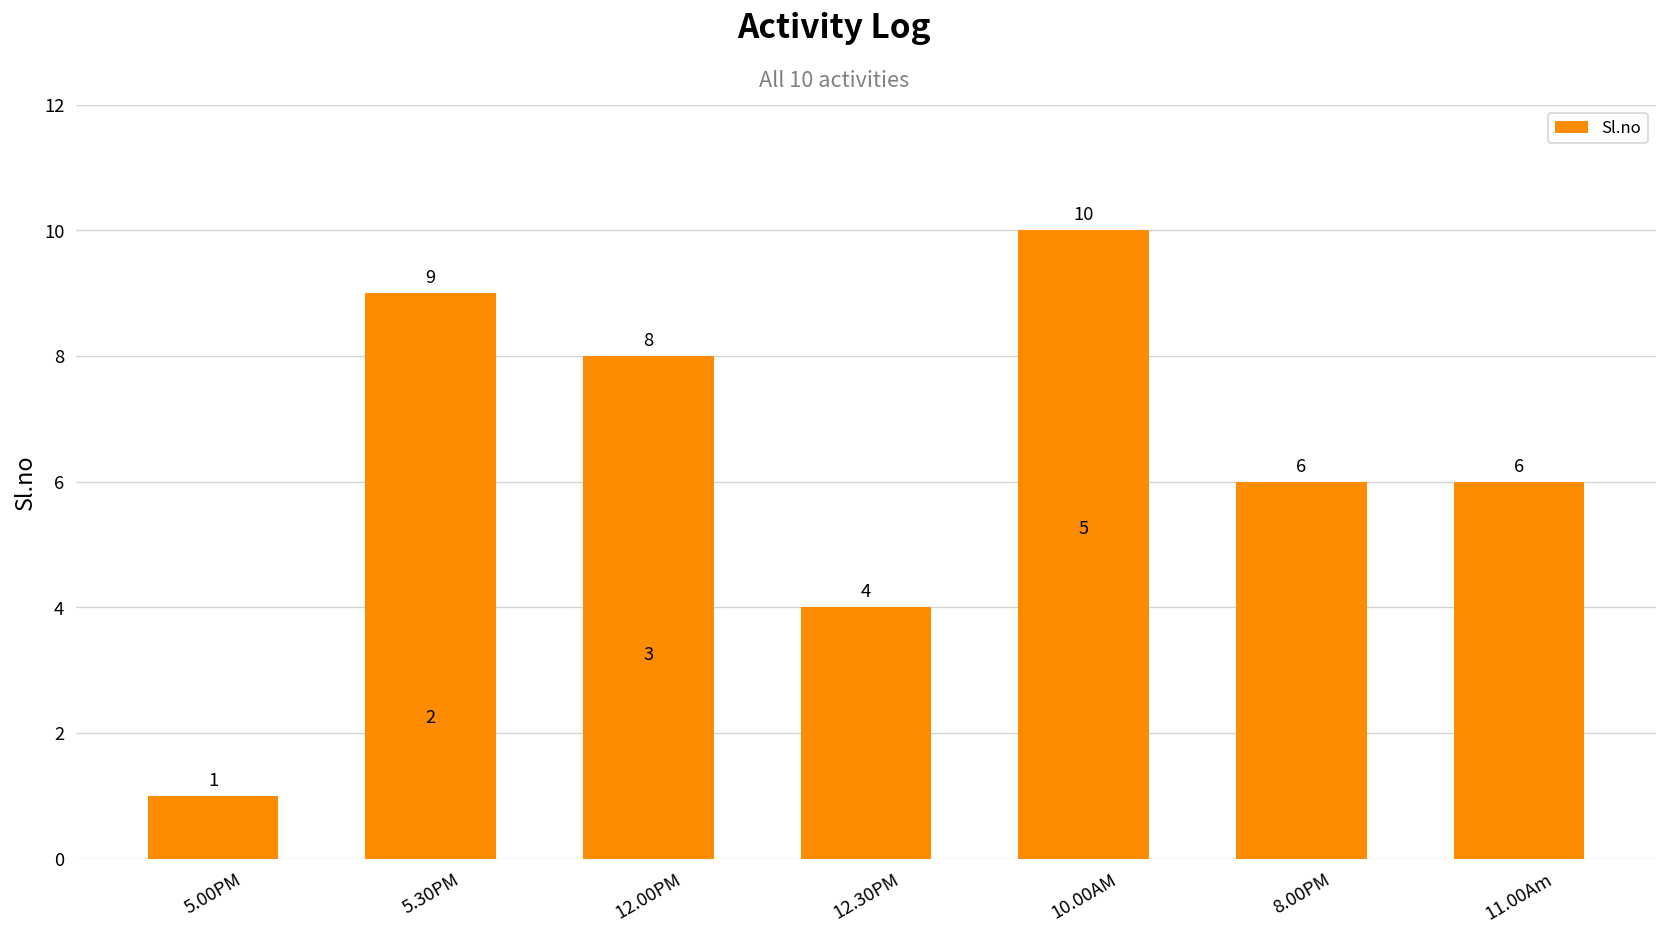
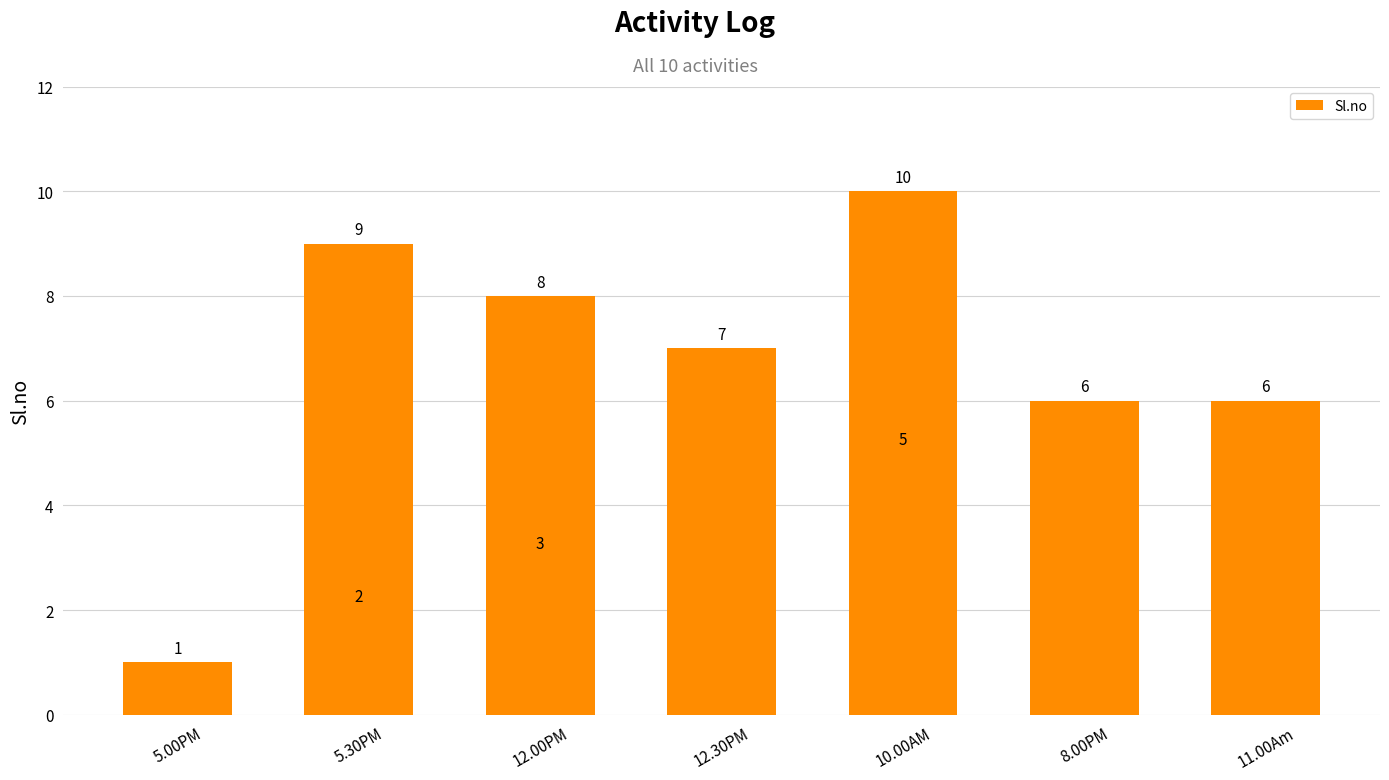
12.30PM: 4 -> 7
